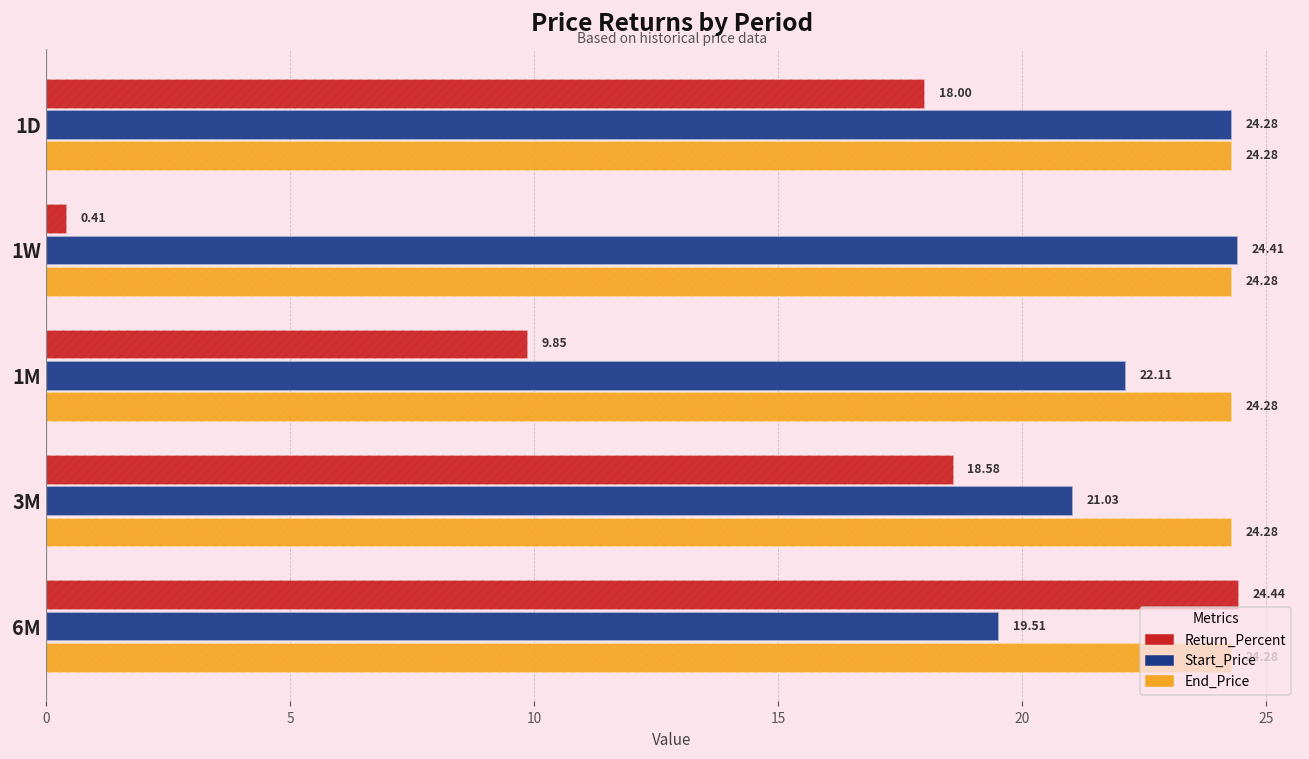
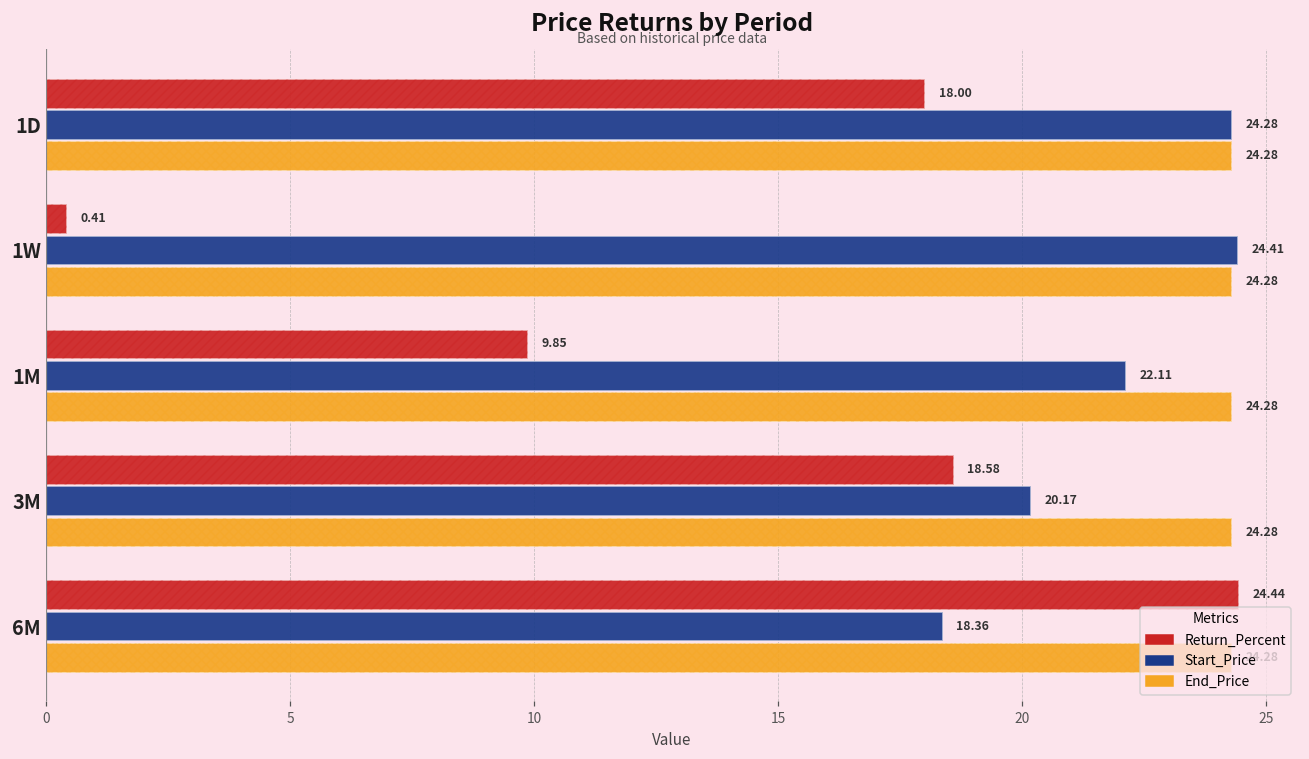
Start_Price, 3M: 21.03 -> 20.17
Start_Price, 6M: 19.51 -> 18.36
